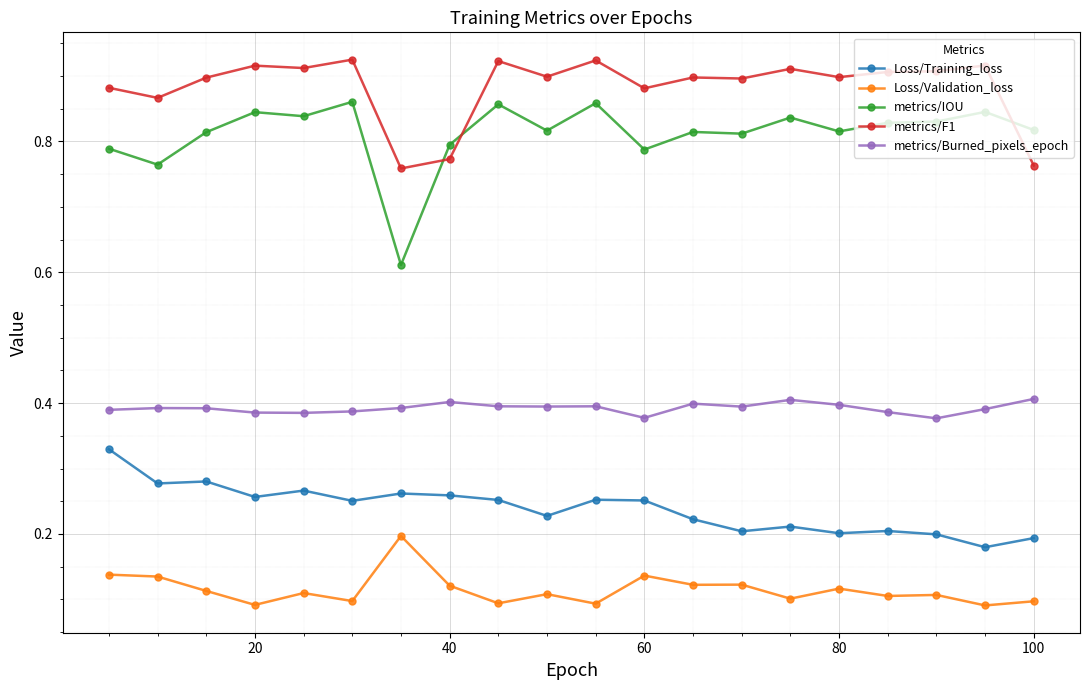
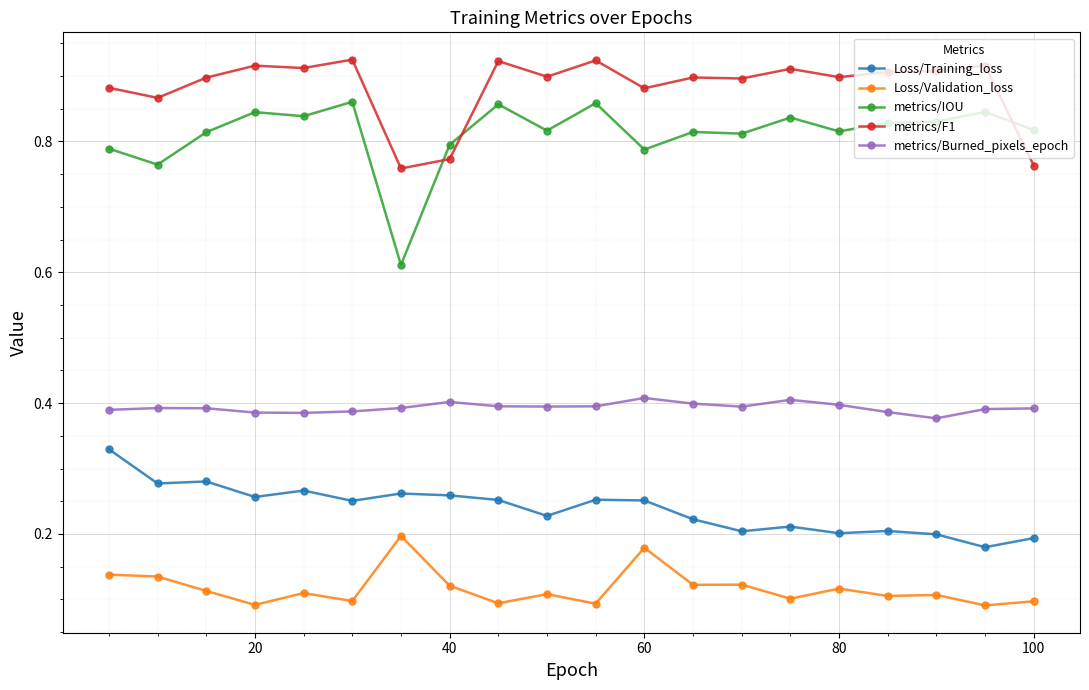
Loss/Validation_loss, 60: 0.14 -> 0.18
metrics/Burned_pixels_epoch, 60: 0.38 -> 0.41
metrics/Burned_pixels_epoch, 100: 0.41 -> 0.39
